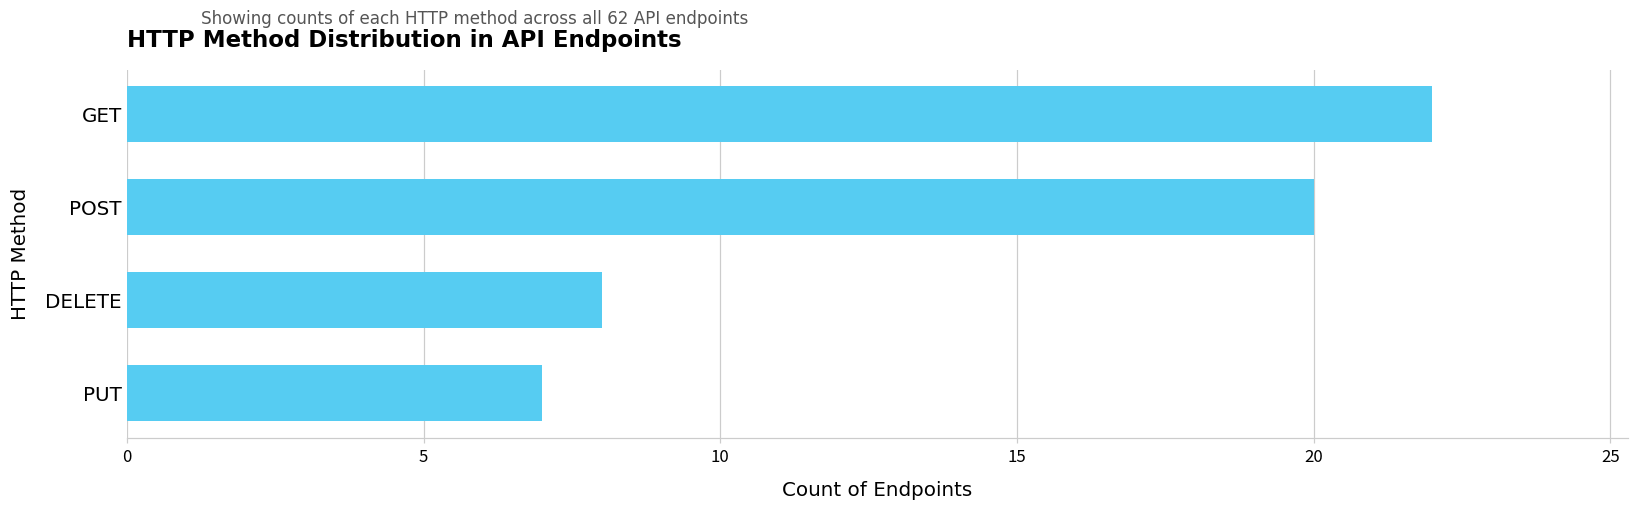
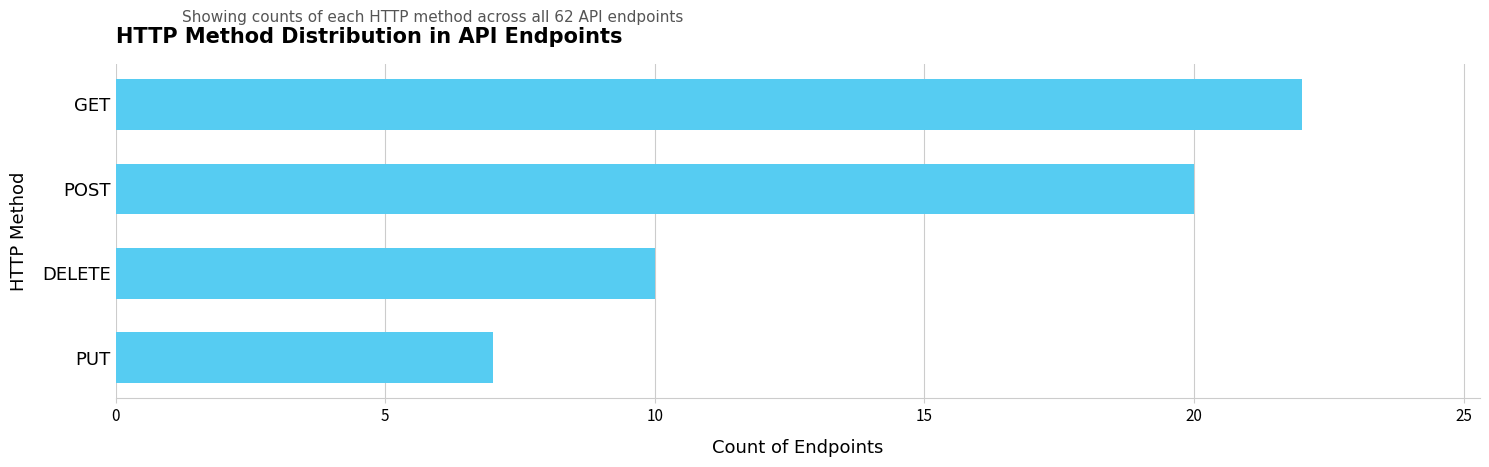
DELETE: 8 -> 10
